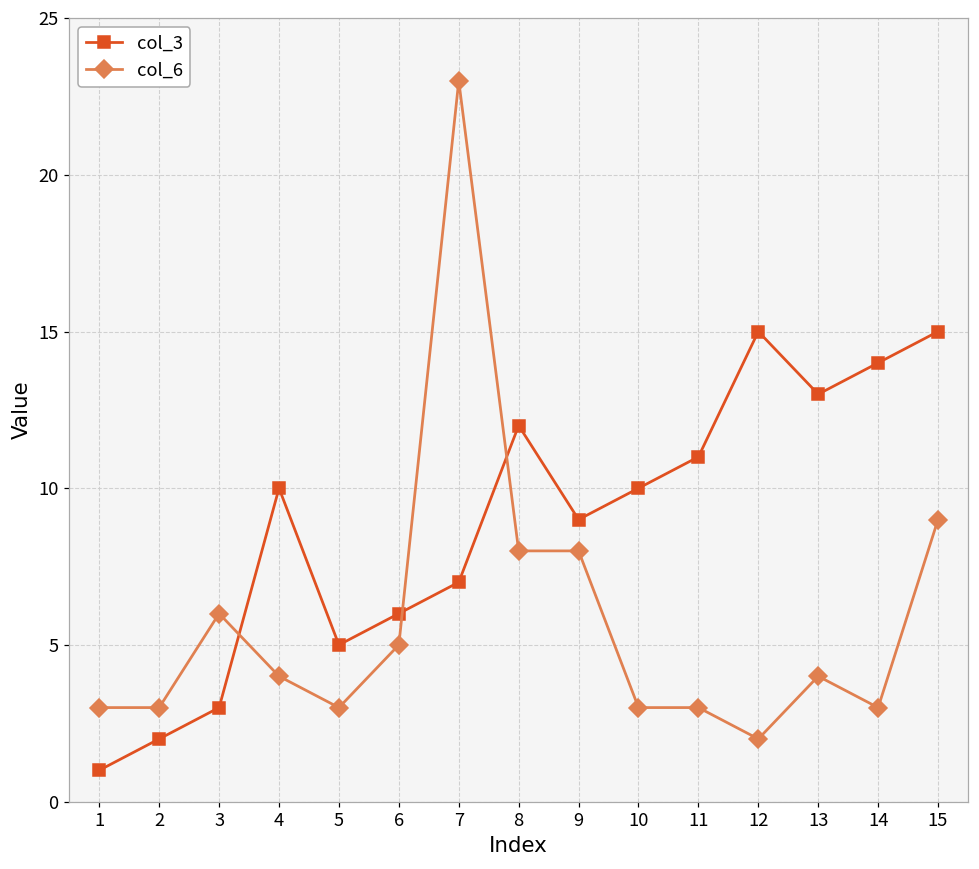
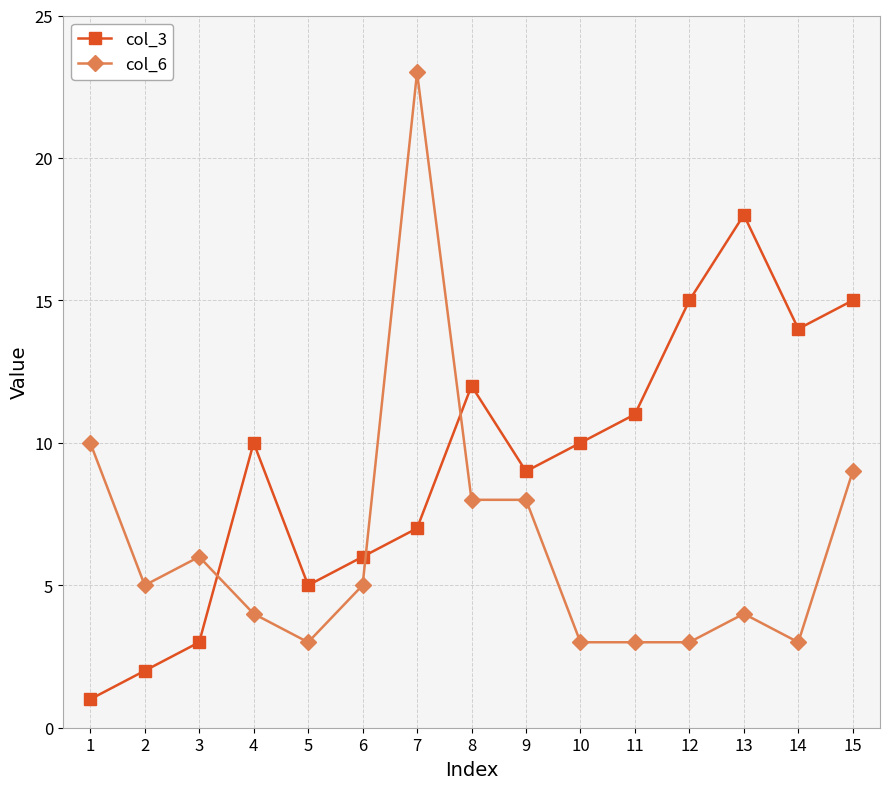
col_6, 1: 3 -> 10
col_6, 2: 3 -> 5
col_6, 12: 2 -> 3
col_3, 13: 13 -> 18
